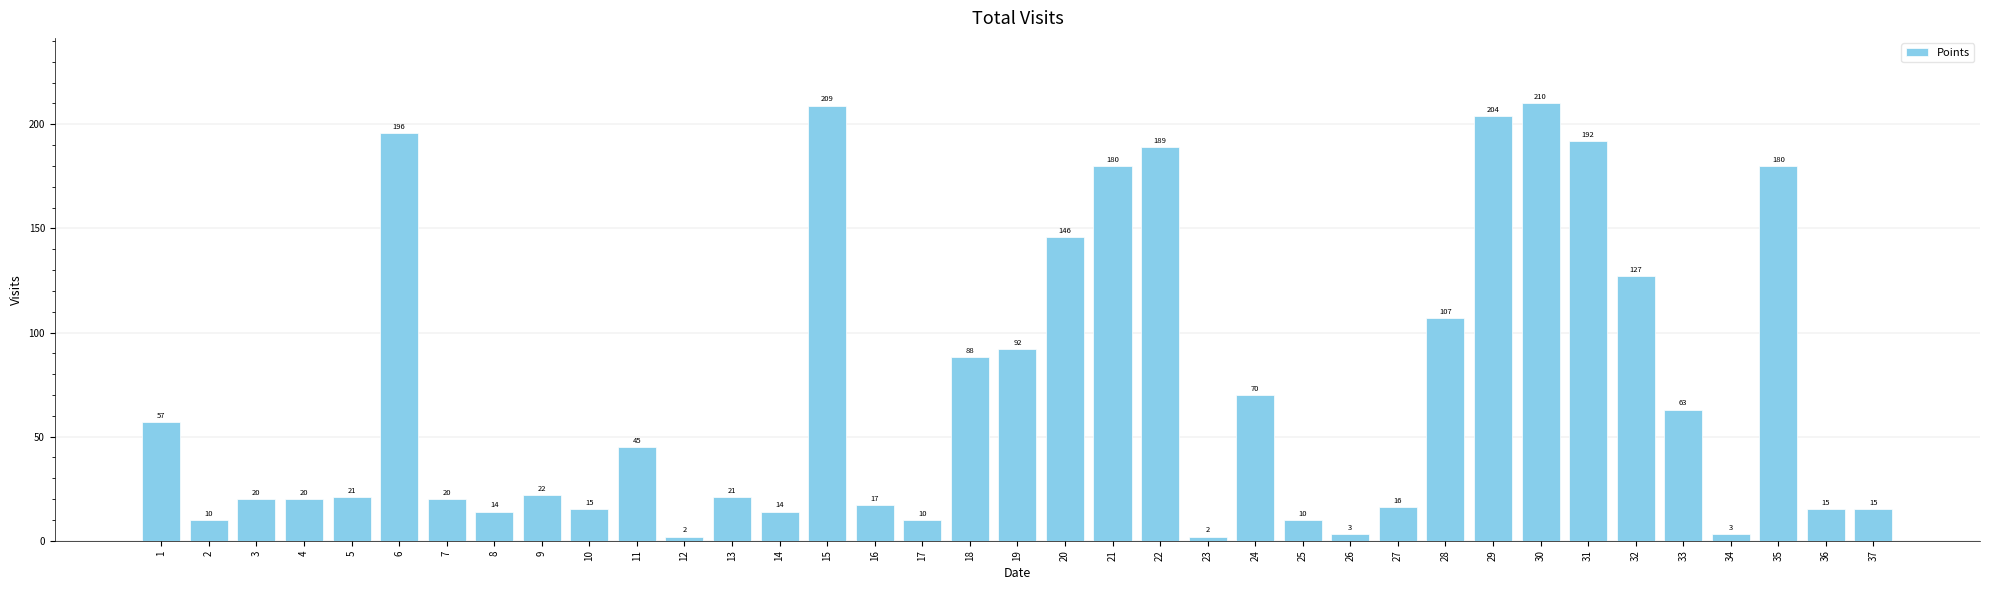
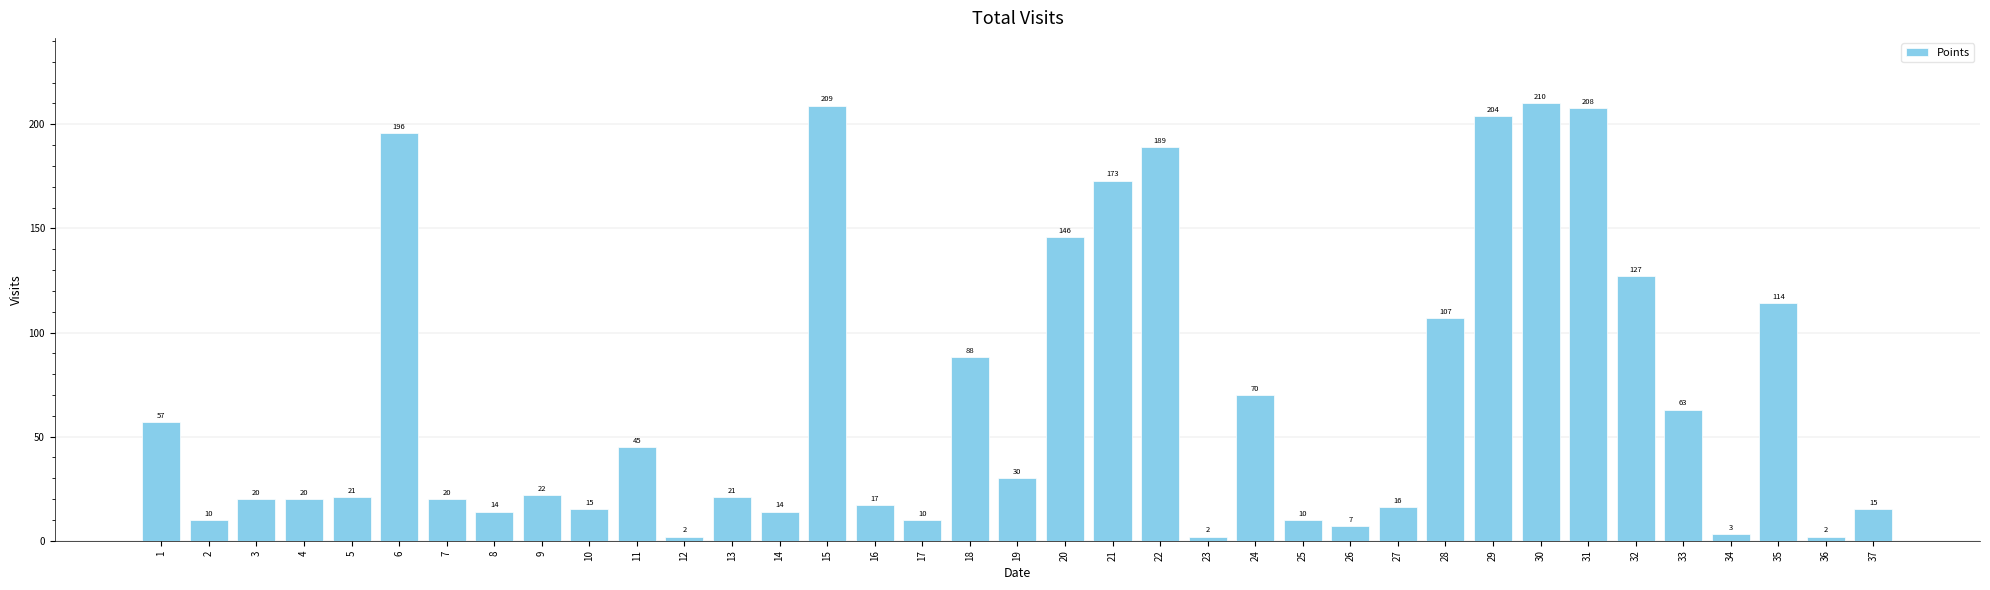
19: 92 -> 30
21: 180 -> 173
26: 3 -> 7
31: 192 -> 208
35: 180 -> 114
36: 15 -> 2
